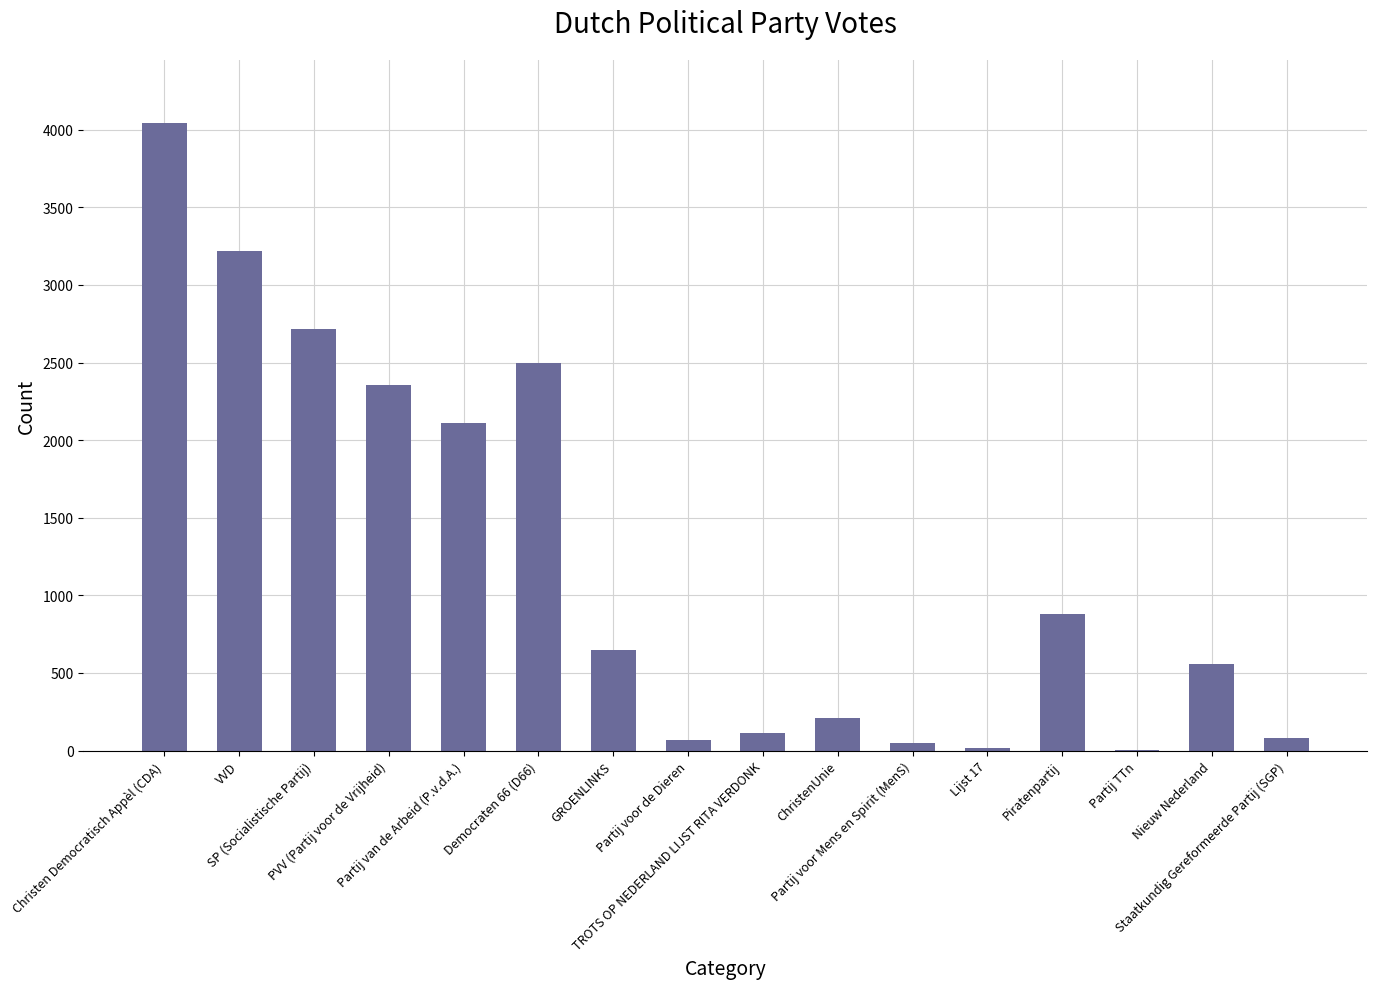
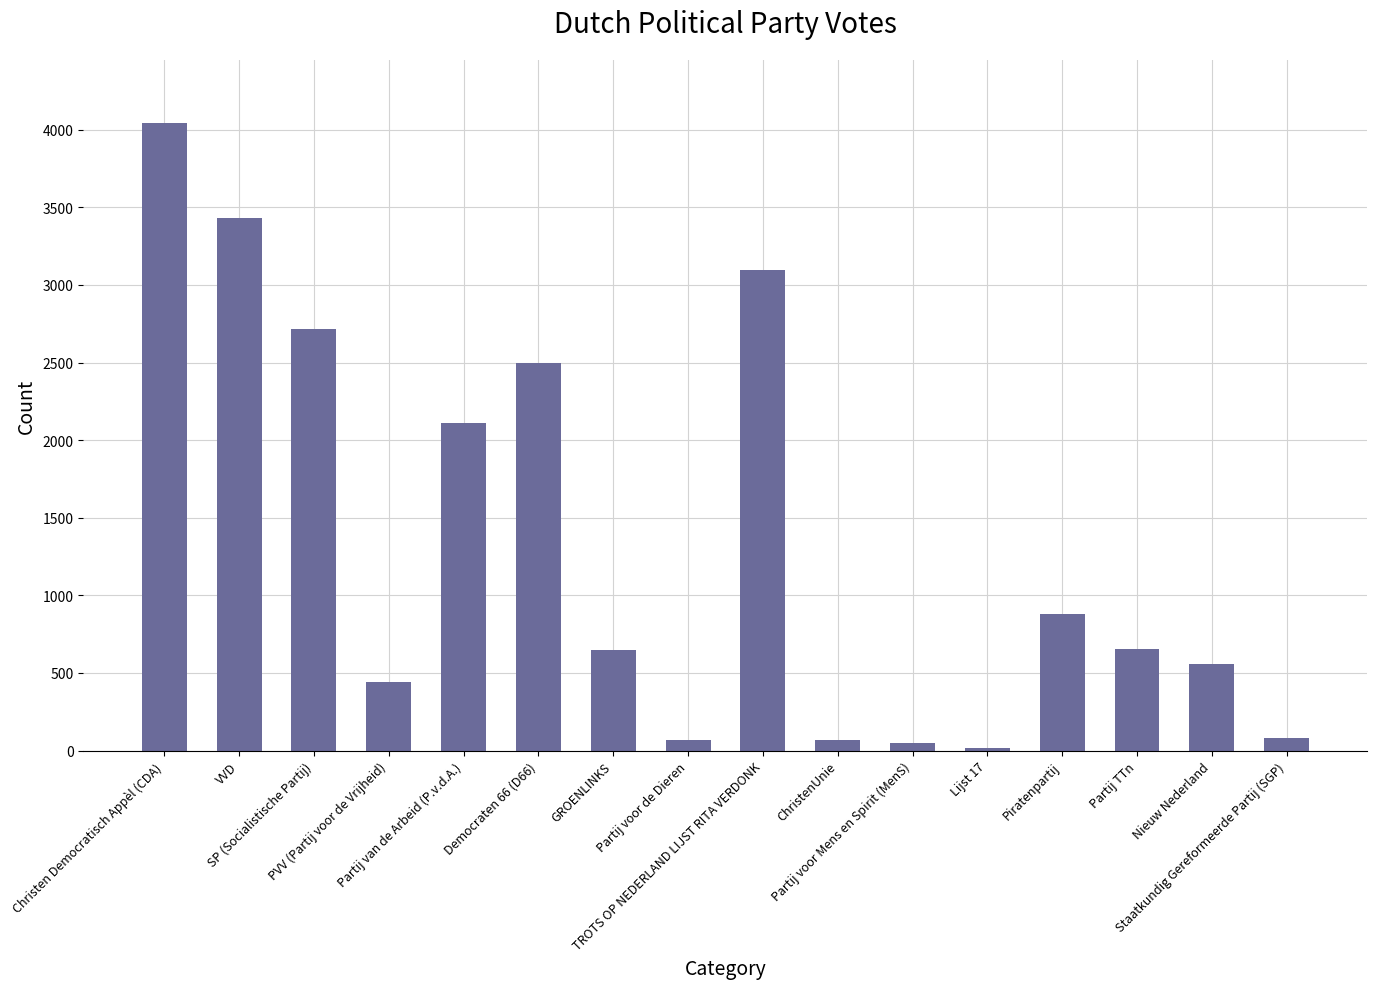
VVD: 3220 -> 3430
PVV (Partij voor de Vrijheid): 2350 -> 440
TROTS OP NEDERLAND LIJST RITA VERDONK: 110 -> 3100
ChristenUnie: 210 -> 70
Partij TTn: 0 -> 650
